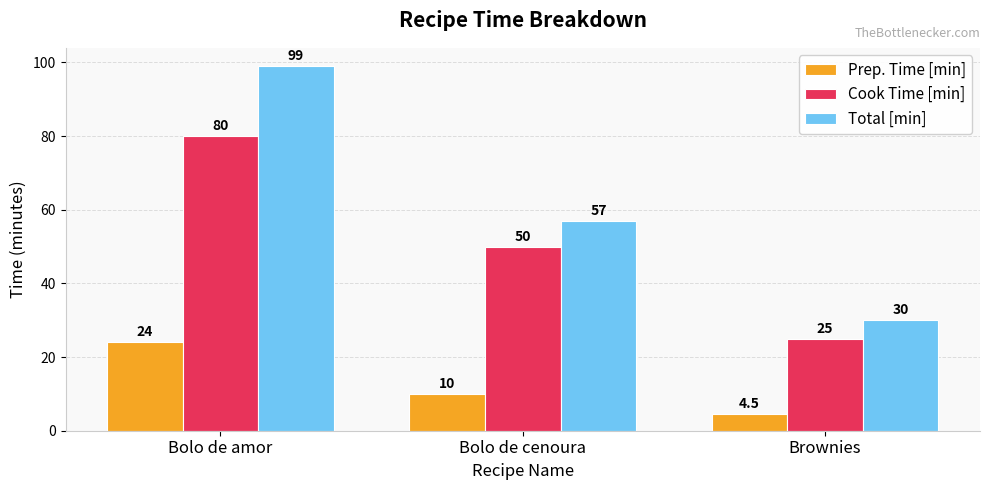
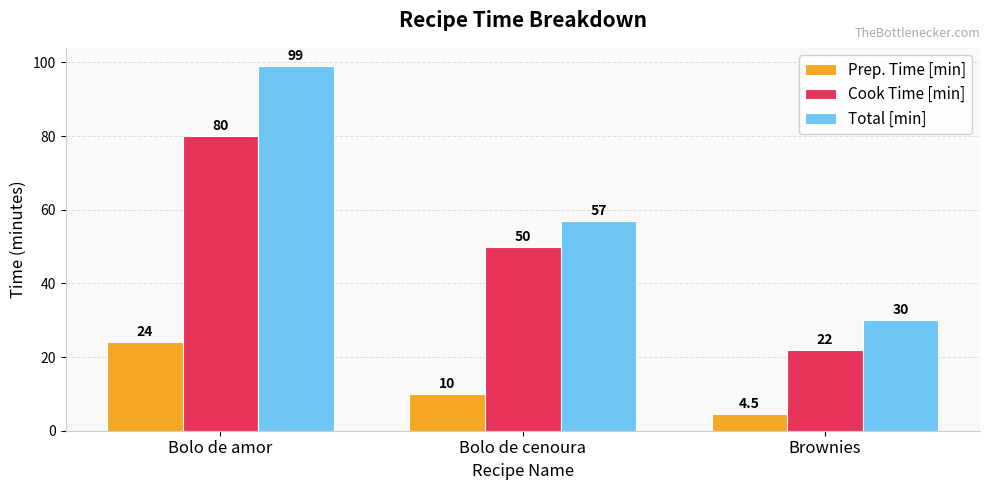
Cook Time [min], Brownies: 25 -> 22
